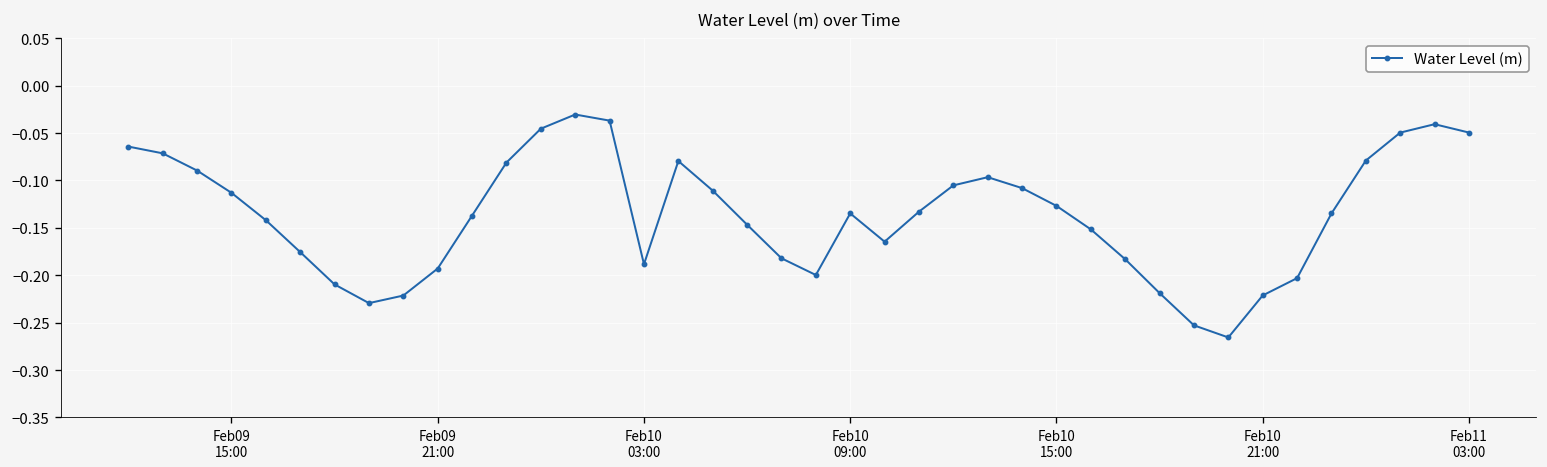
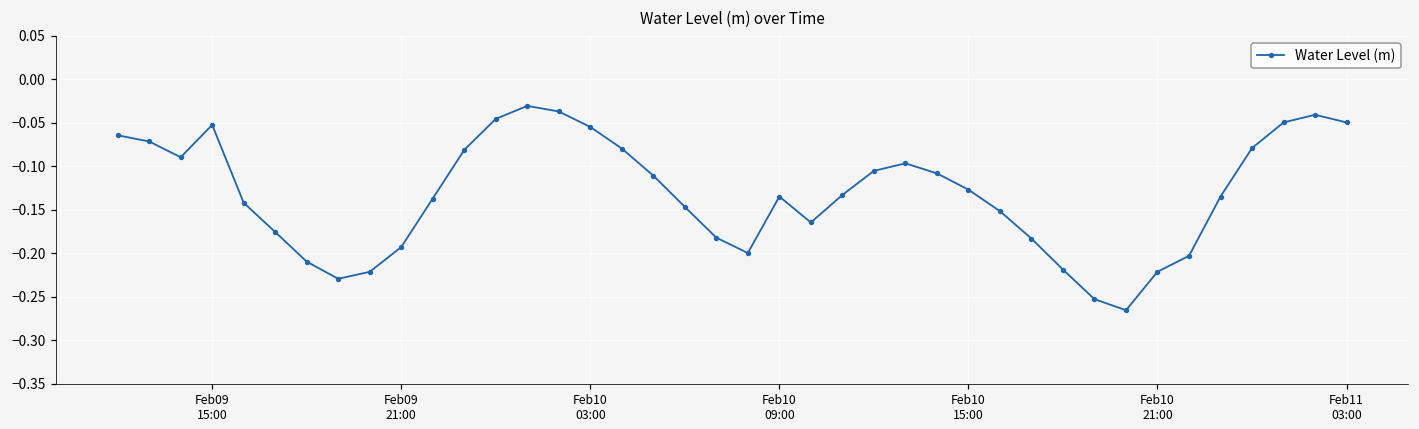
Feb09 15:00: -0.11 -> -0.05
Feb10 03:00: -0.19 -> -0.05
